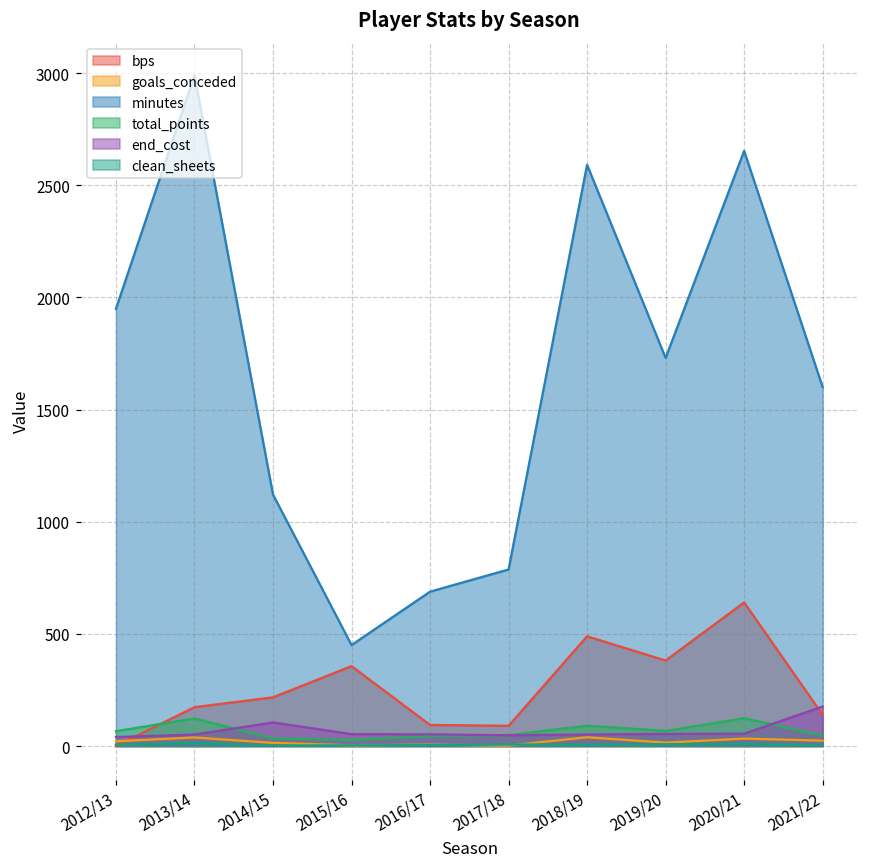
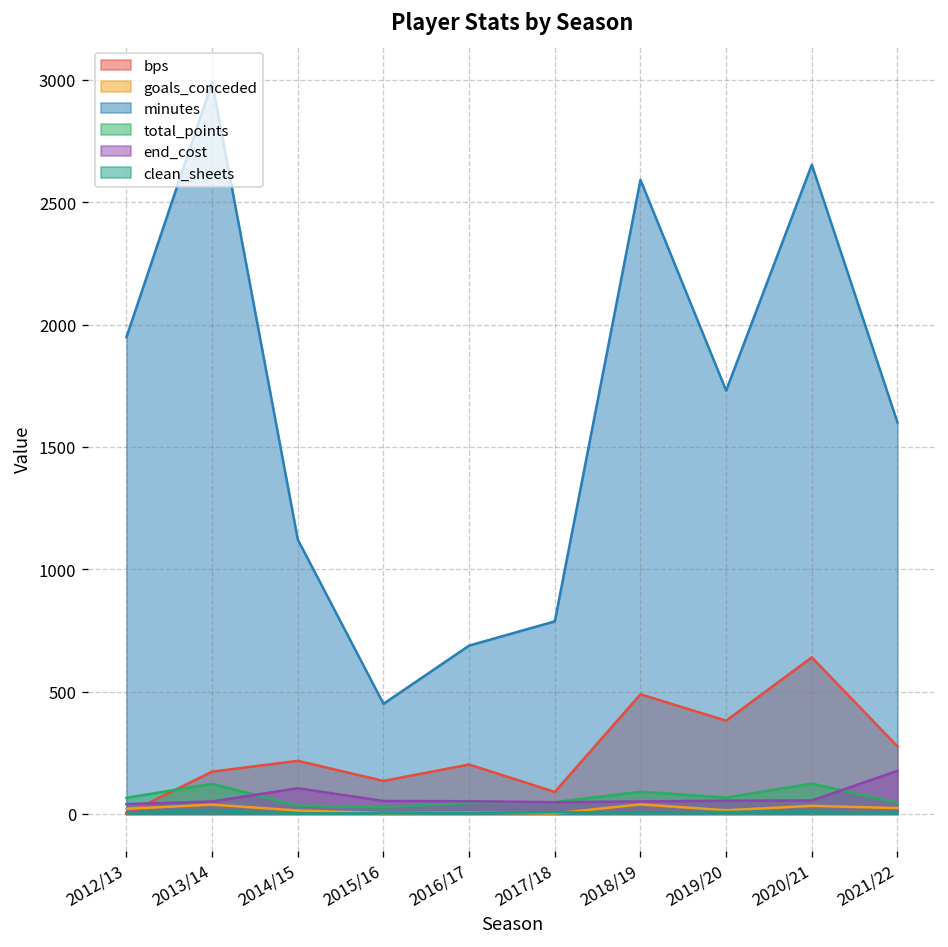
bps, 2015/16: 360 -> 140
bps, 2016/17: 90 -> 200
bps, 2021/22: 140 -> 280
